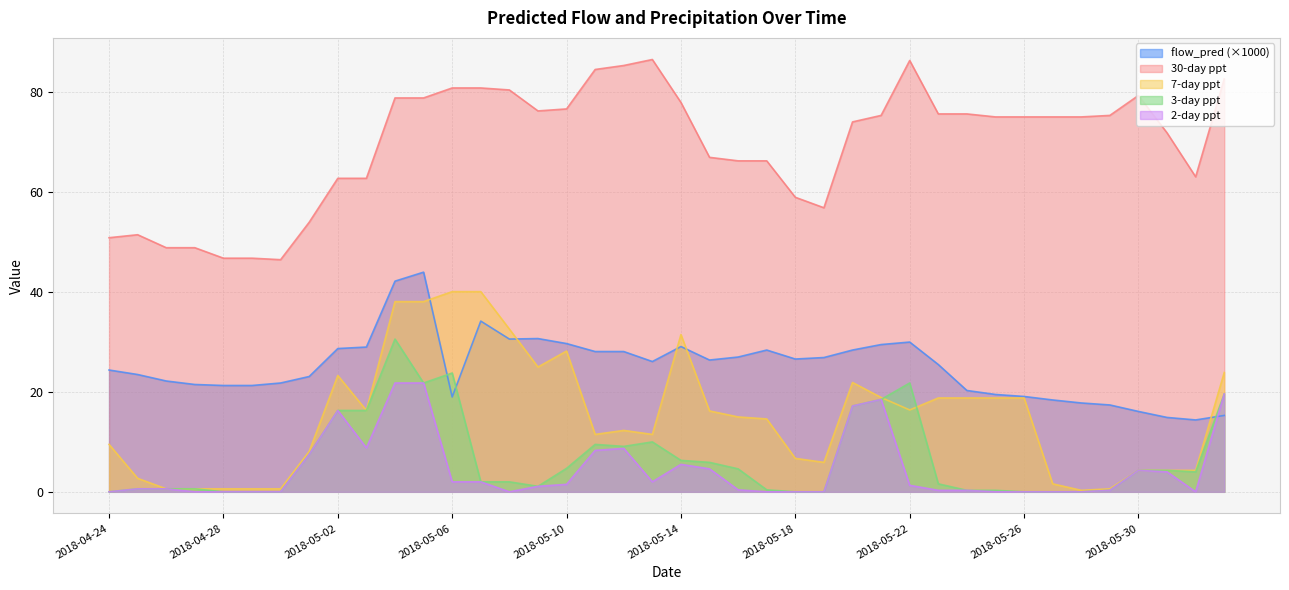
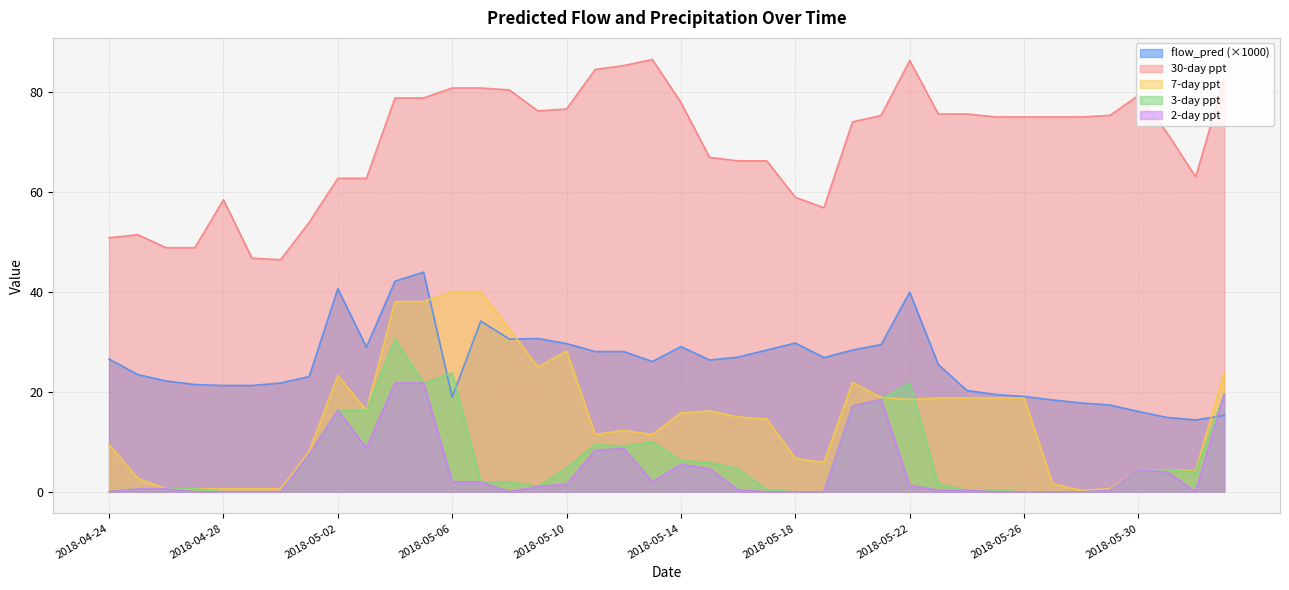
flow_pred (×1000), 2018-04-24: 24 -> 27
30-day ppt, 2018-04-28: 47 -> 59
flow_pred (×1000), 2018-05-02: 29 -> 41
7-day ppt, 2018-05-14: 32 -> 16
flow_pred (×1000), 2018-05-18: 27 -> 30
flow_pred (×1000), 2018-05-22: 30 -> 40
7-day ppt, 2018-05-22: 16 -> 19
